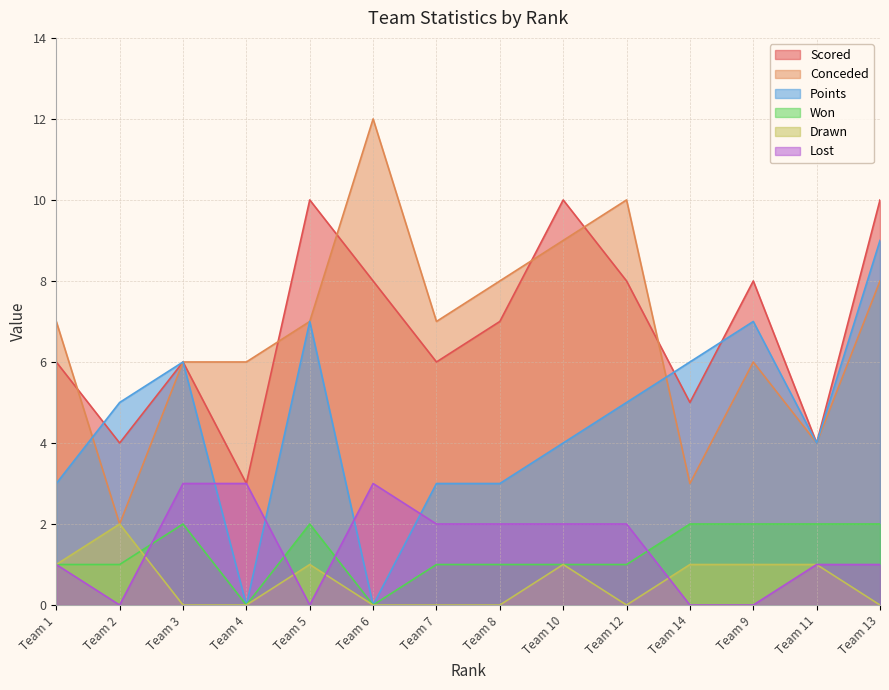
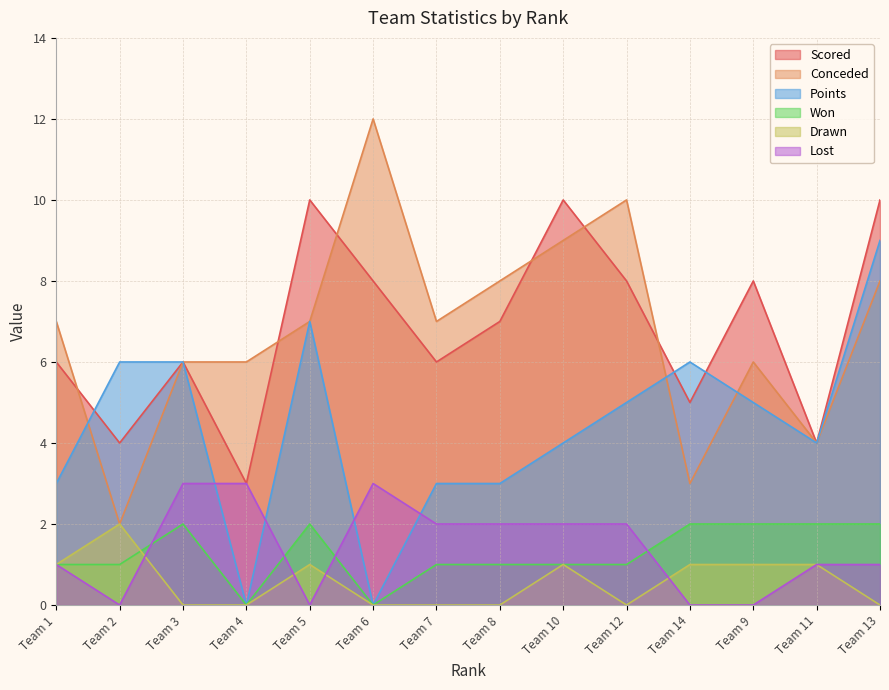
Points, Team 2: 5 -> 6
Points, Team 9: 7 -> 5
